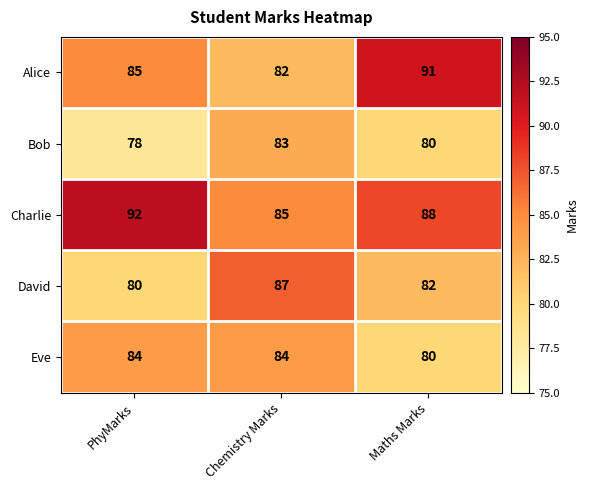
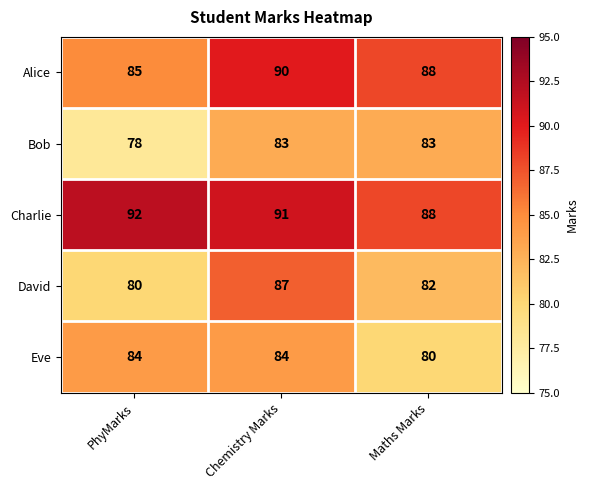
Alice, Chemistry Marks: 82 -> 90
Alice, Maths Marks: 91 -> 88
Bob, Maths Marks: 80 -> 83
Charlie, Chemistry Marks: 85 -> 91
